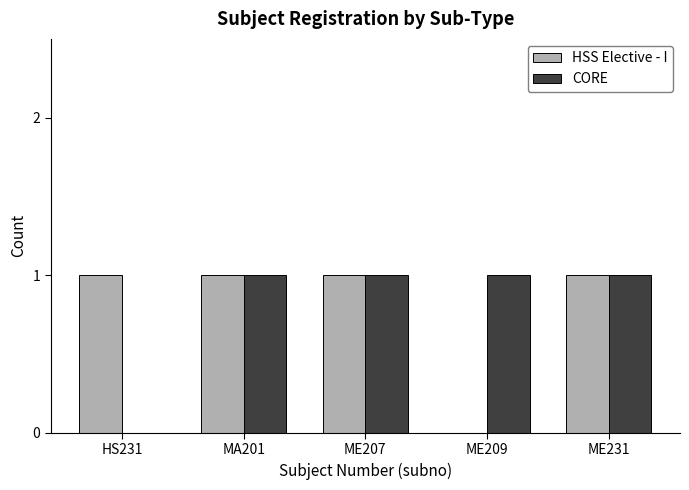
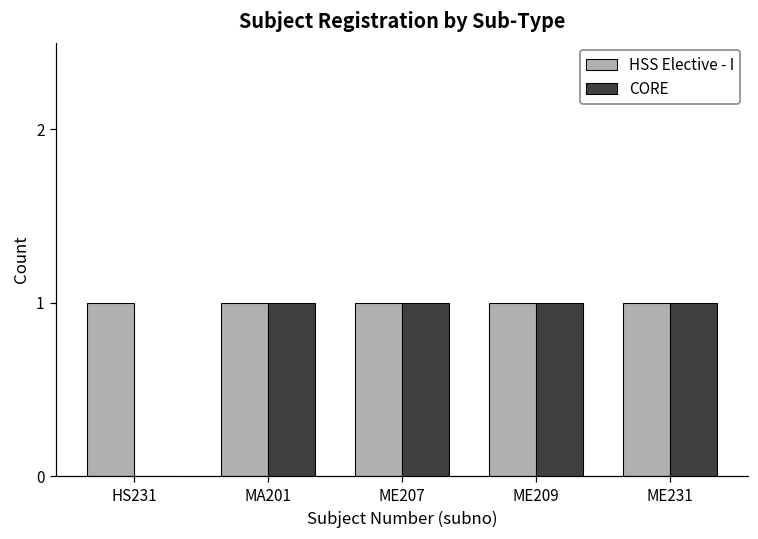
HSS Elective - I, ME209: 0 -> 1
